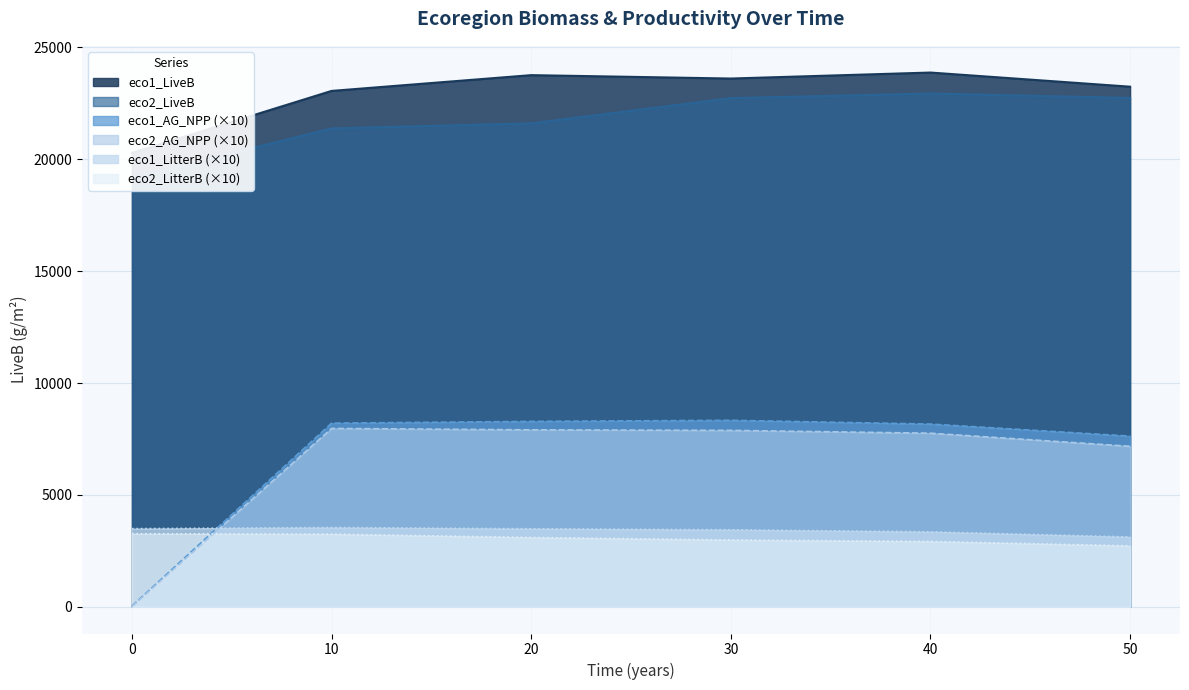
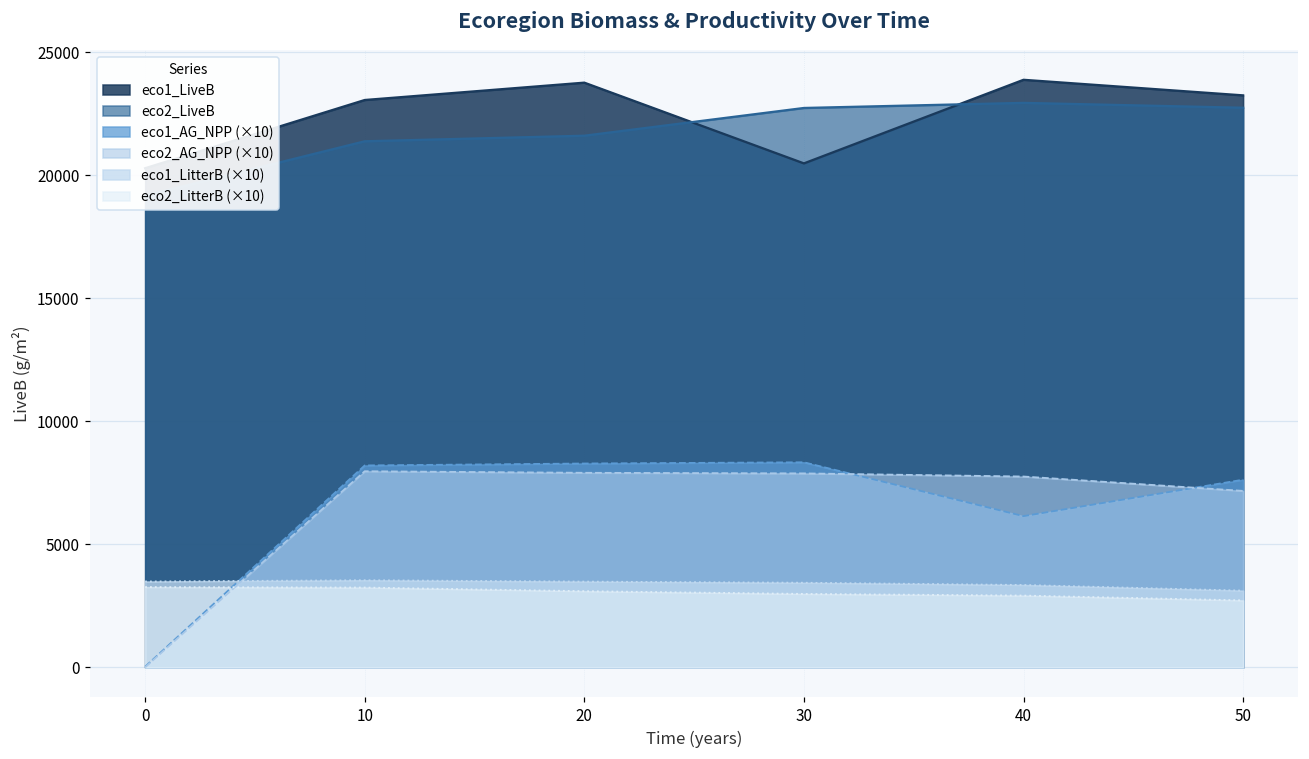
eco1_LiveB, 30: 23600 -> 20500
eco1_AG_NPP (×10), 40: 8200 -> 6100
